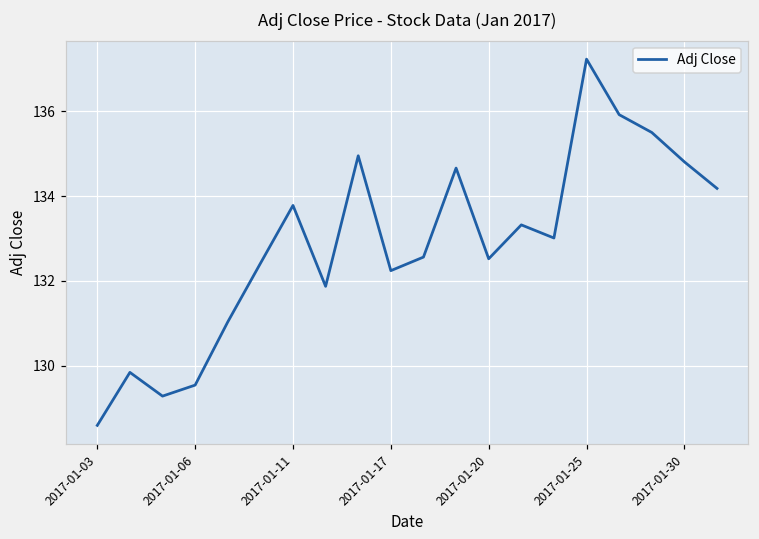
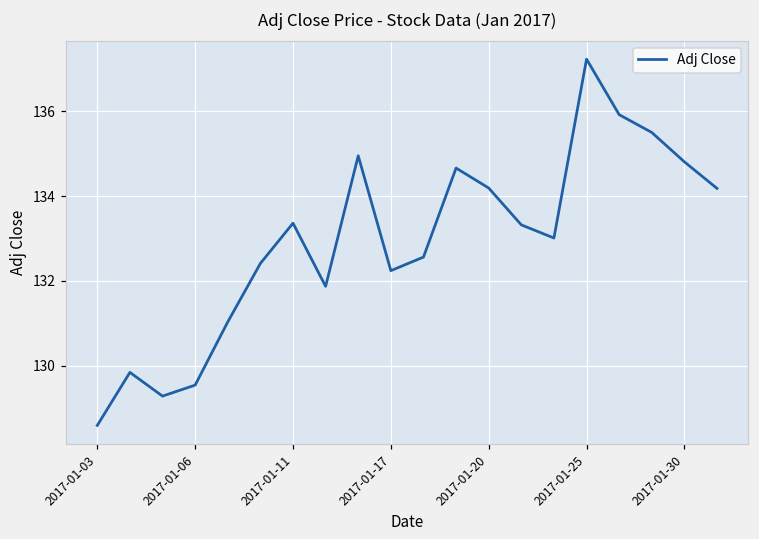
2017-01-11: 133.8 -> 133.4
2017-01-20: 132.5 -> 134.2
